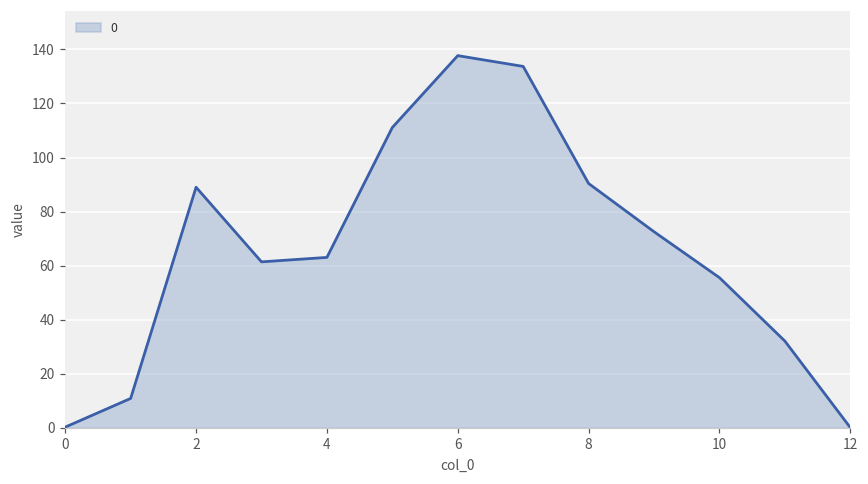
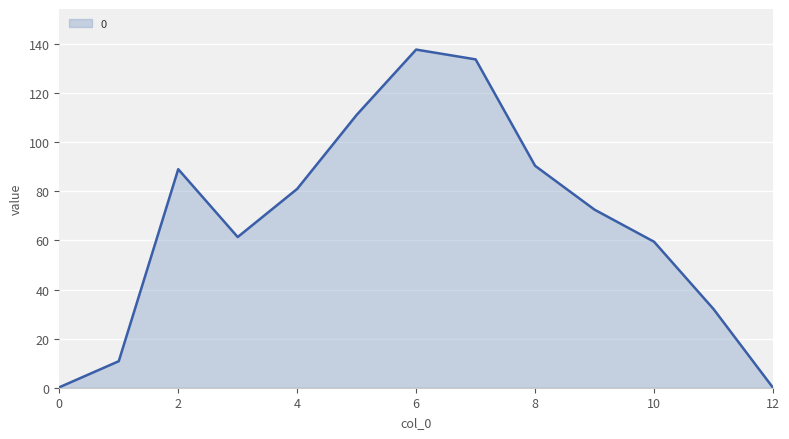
4: 63 -> 81
10: 56 -> 59
